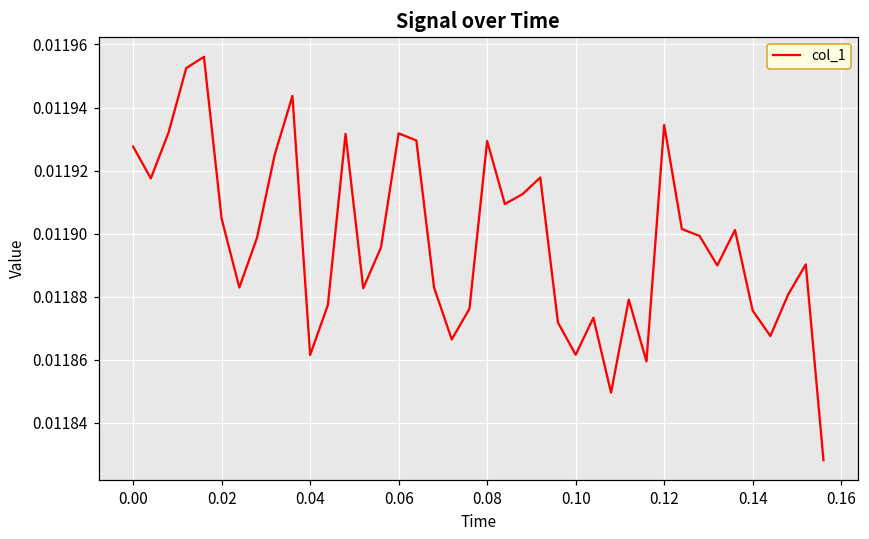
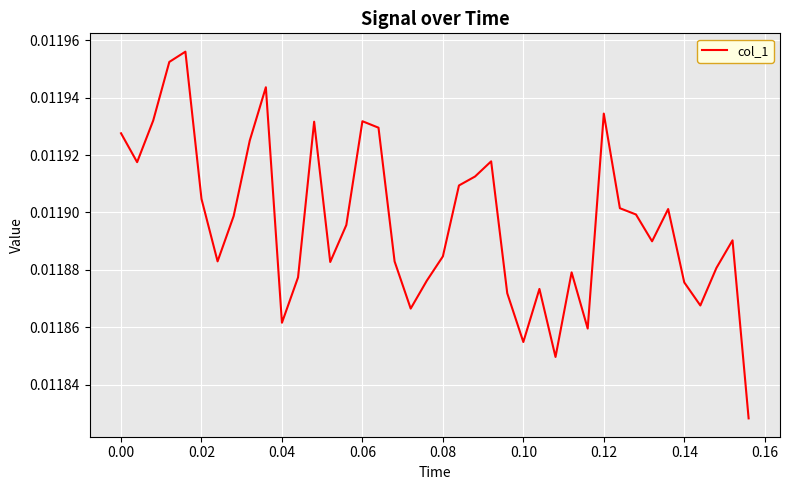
0.08: 0.011929 -> 0.011885
0.10: 0.011862 -> 0.011855
